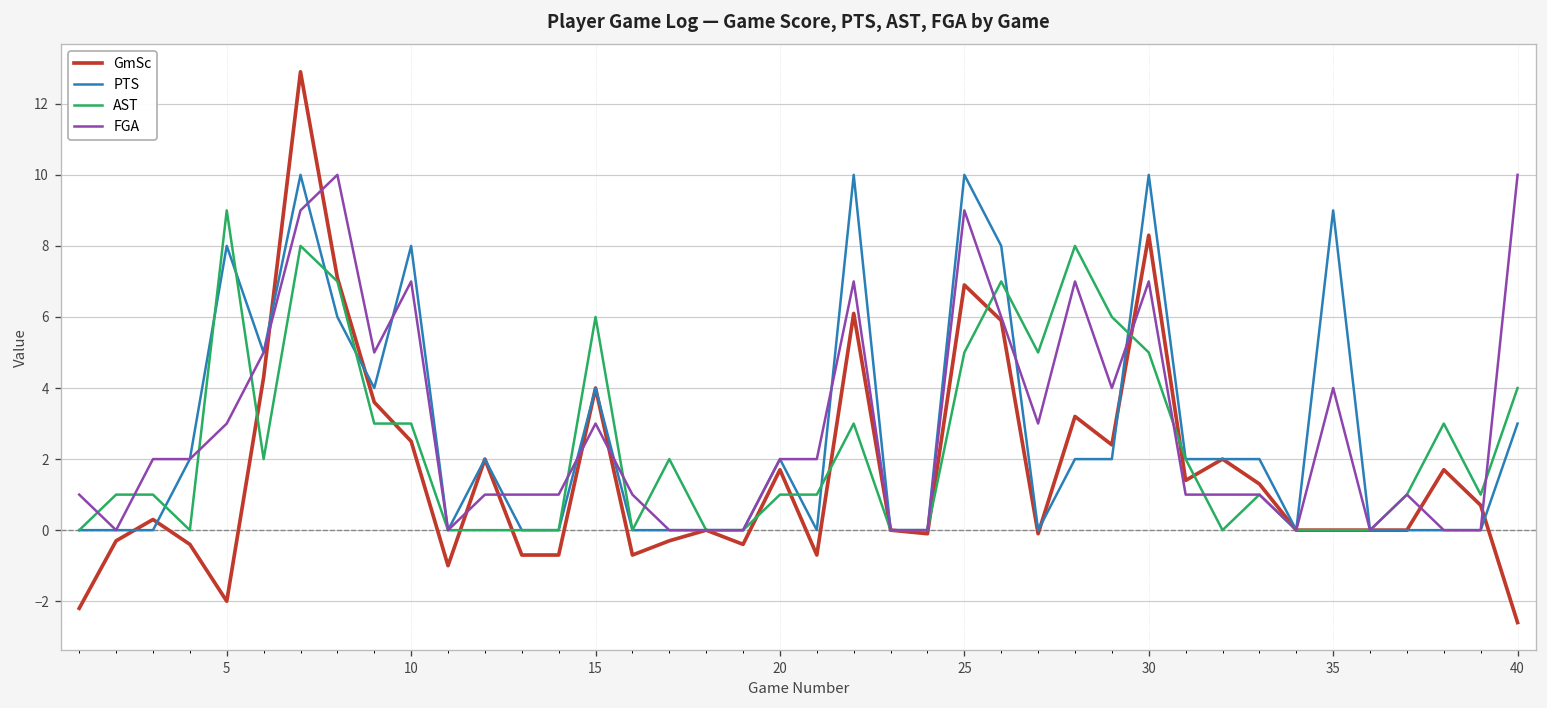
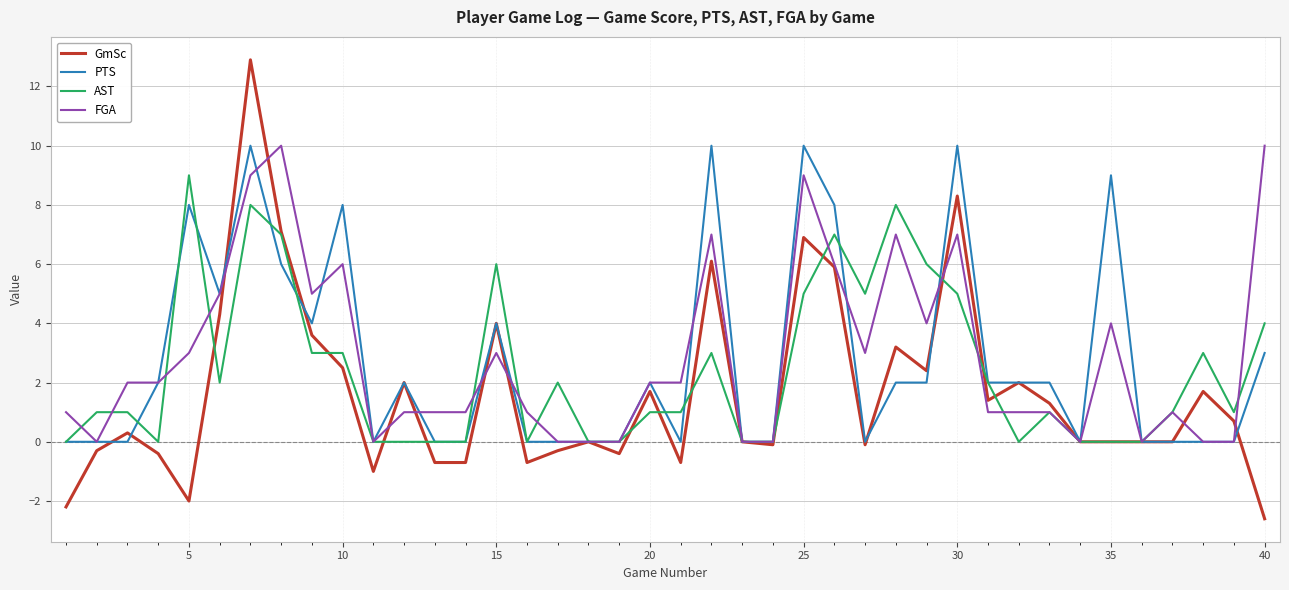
FGA, 10: 7 -> 6
